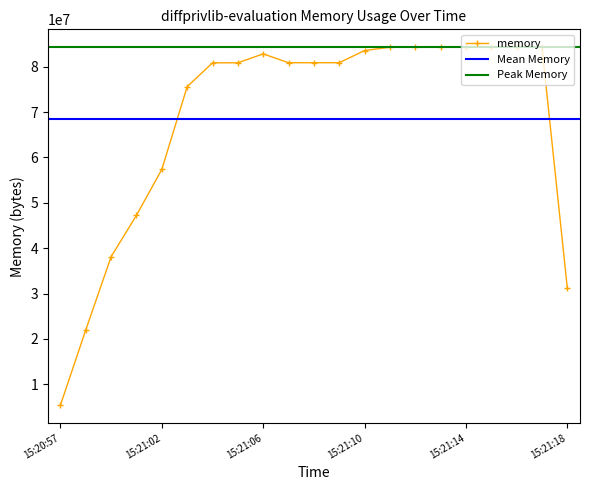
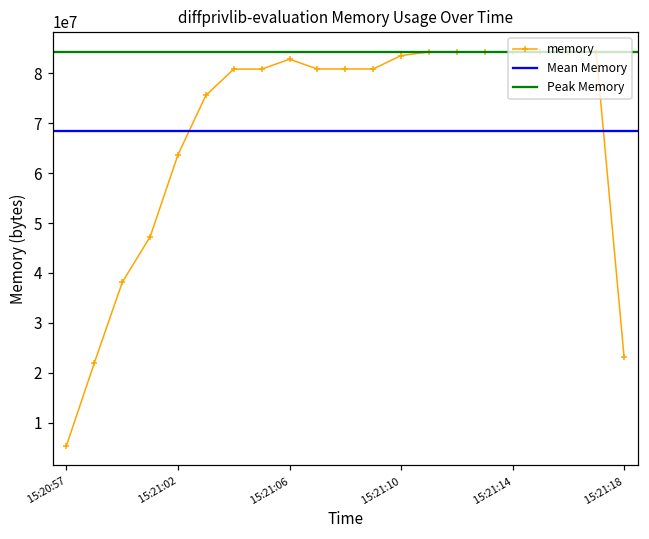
15:21:02: 57000000 -> 64000000
15:21:18: 31000000 -> 23000000
